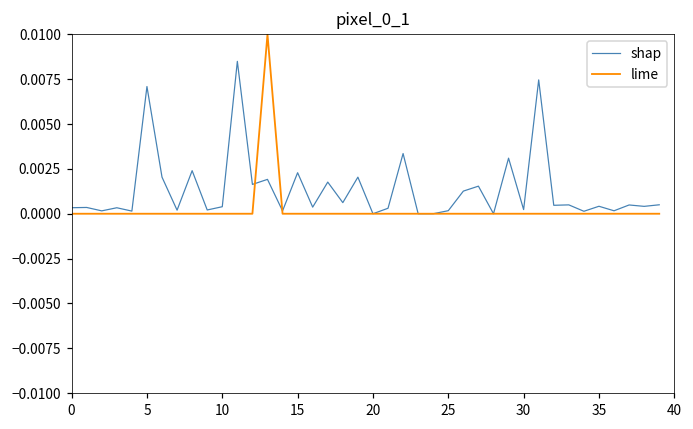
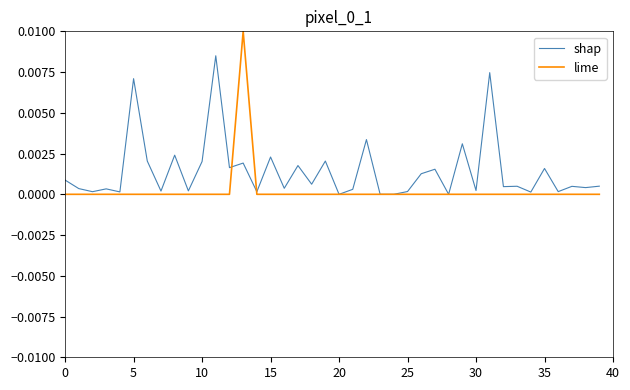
shap, 0: 0.0003 -> 0.0009
shap, 10: 0.0004 -> 0.0020
shap, 35: 0.0004 -> 0.0016
